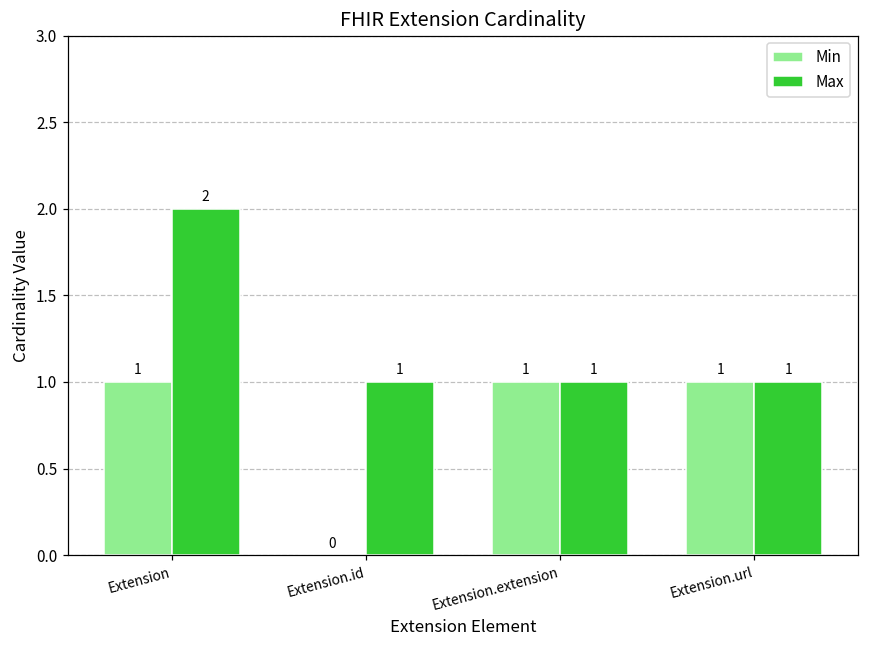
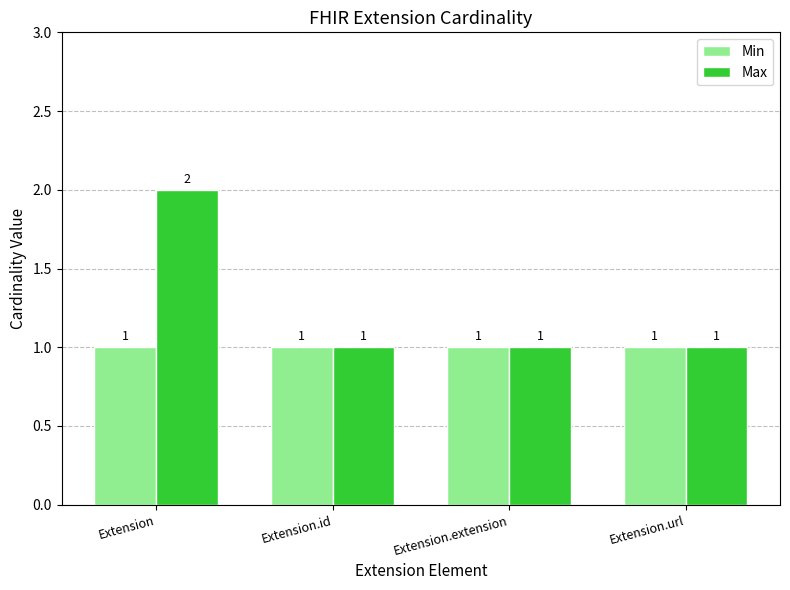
Min, Extension.id: 0 -> 1
